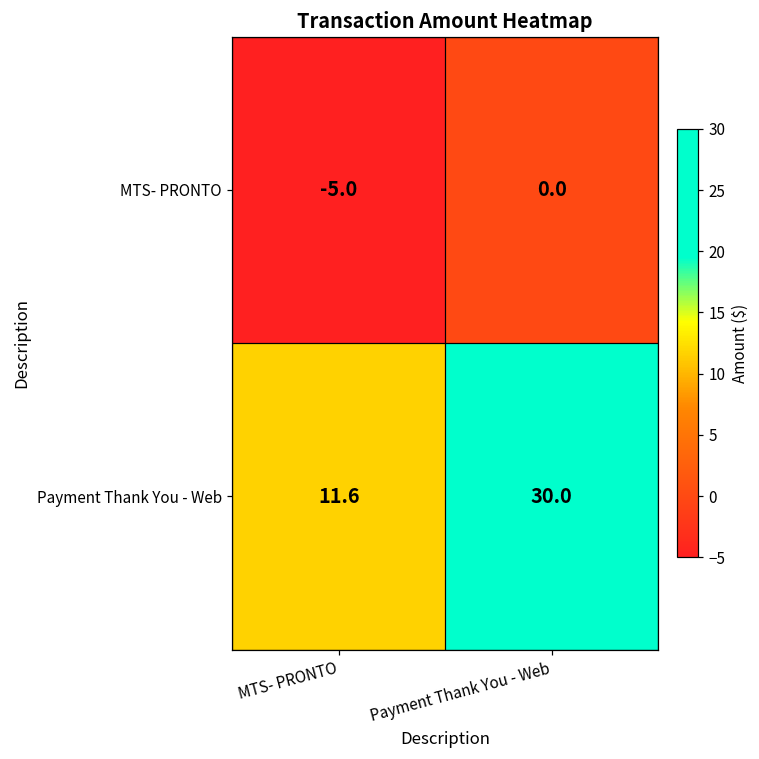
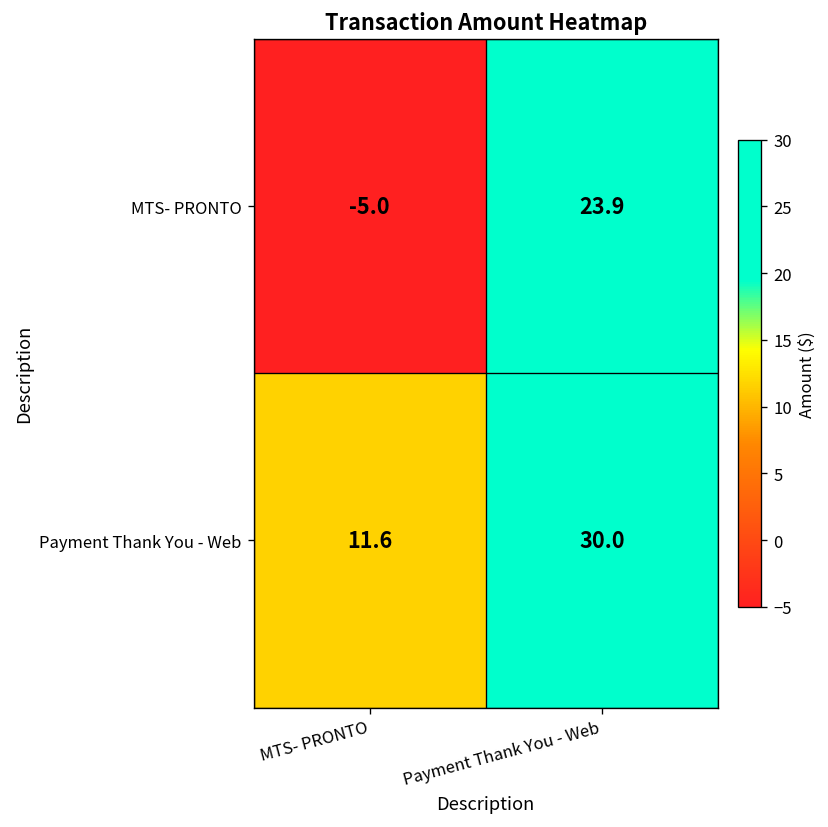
MTS- PRONTO, Payment Thank You - Web: 0.0 -> 23.9
